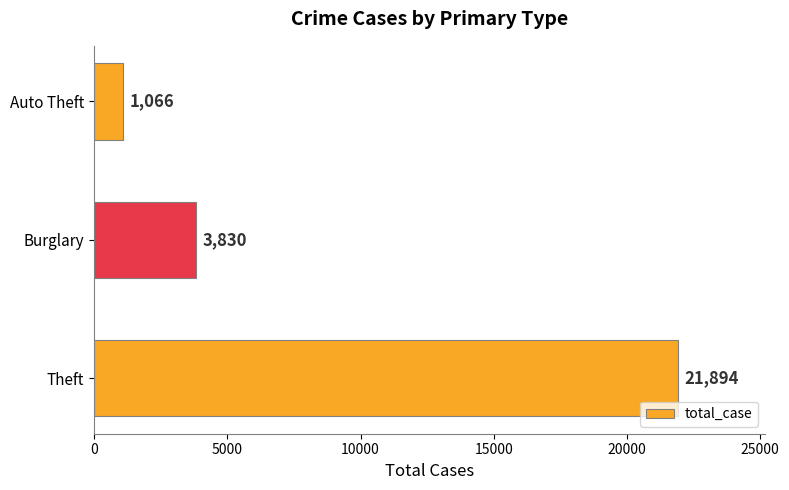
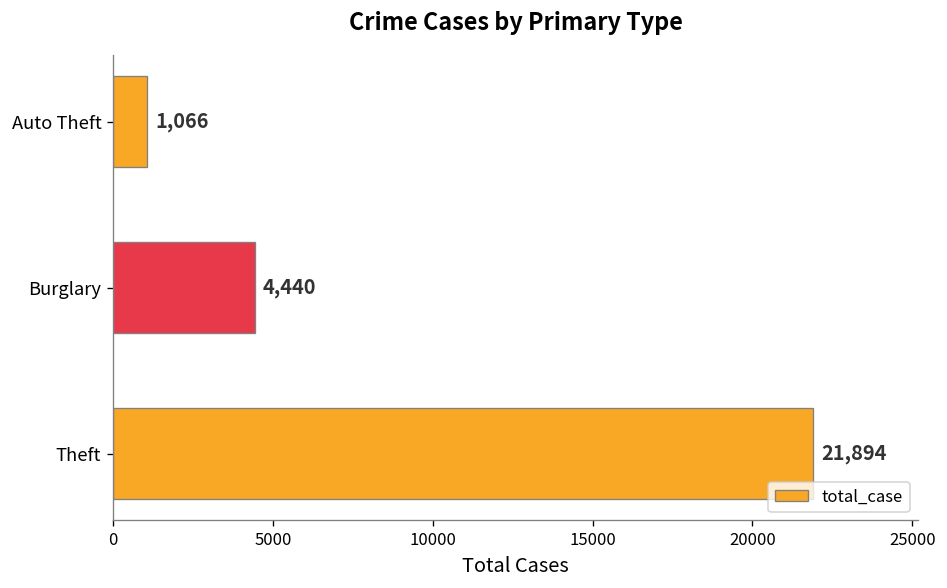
Burglary: 3,830 -> 4,440
